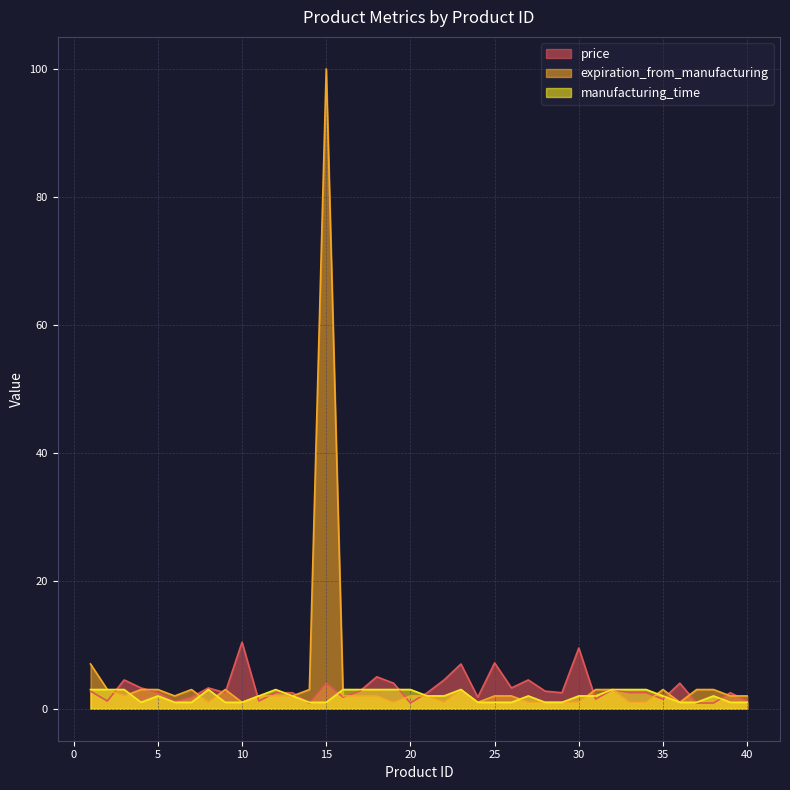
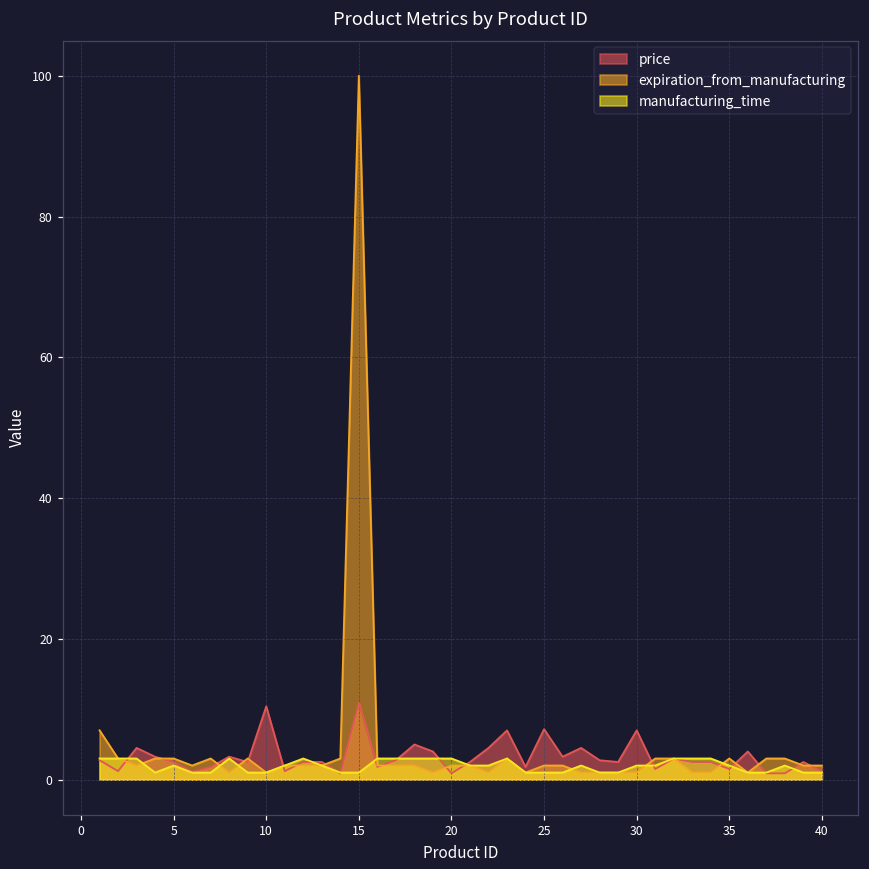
price, 15: 4 -> 11
price, 30: 9 -> 7
